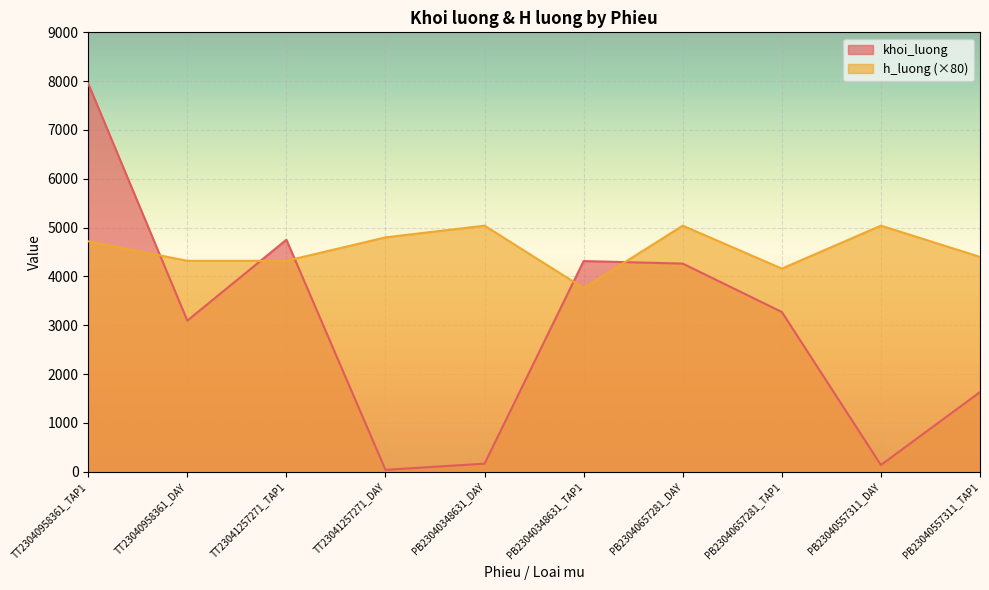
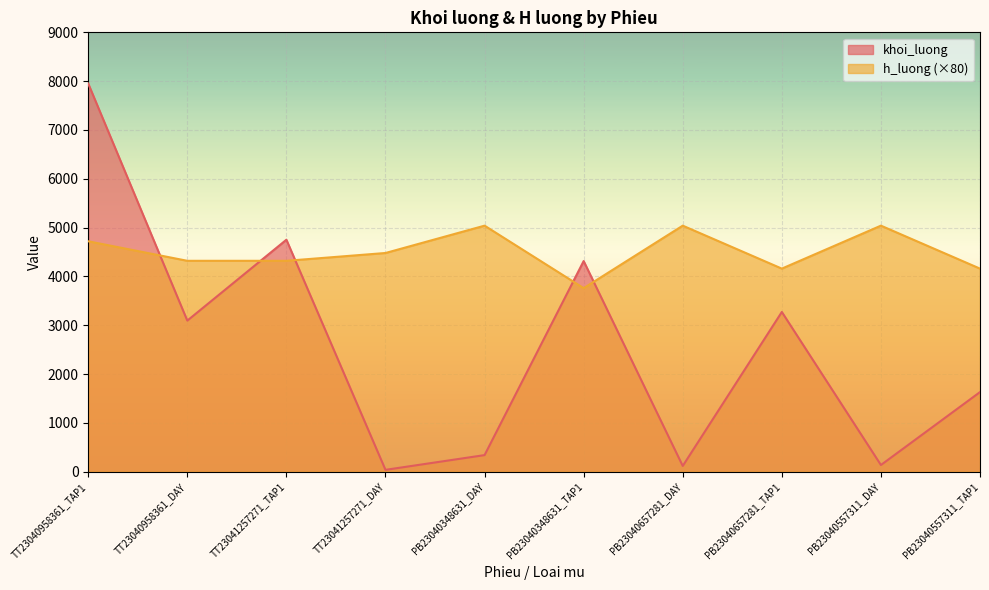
h_luong (×80), TT23041257271_DAY: 4800 -> 4500
khoi_luong, PB23040348631_DAY: 200 -> 300
khoi_luong, PB23040657281_DAY: 4300 -> 100
h_luong (×80), PB23040557311_TAP1: 4400 -> 4200
